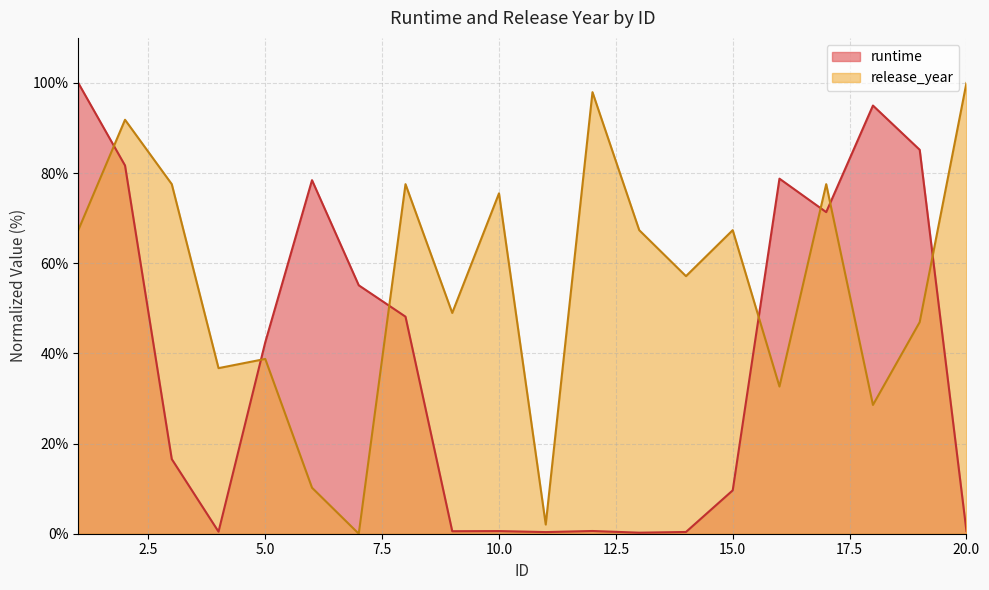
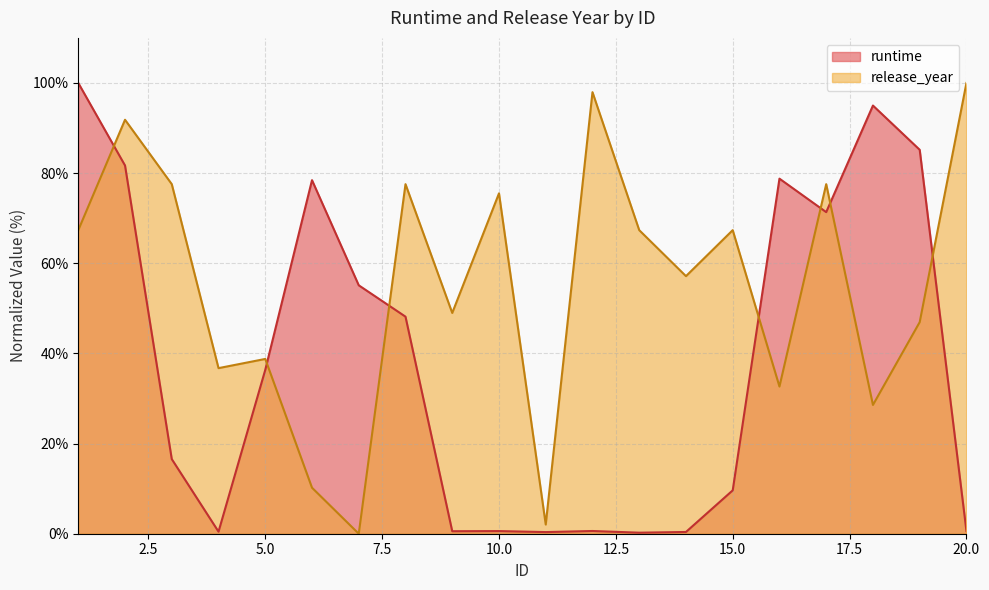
runtime, 5.0: 42% -> 36%
